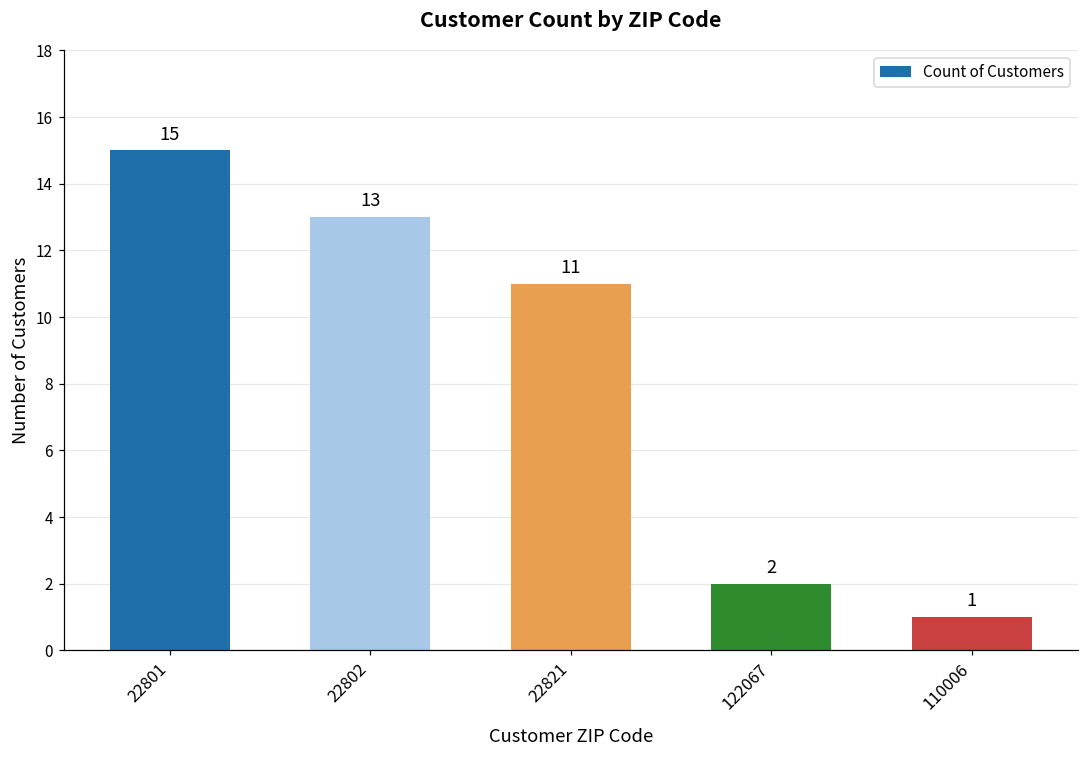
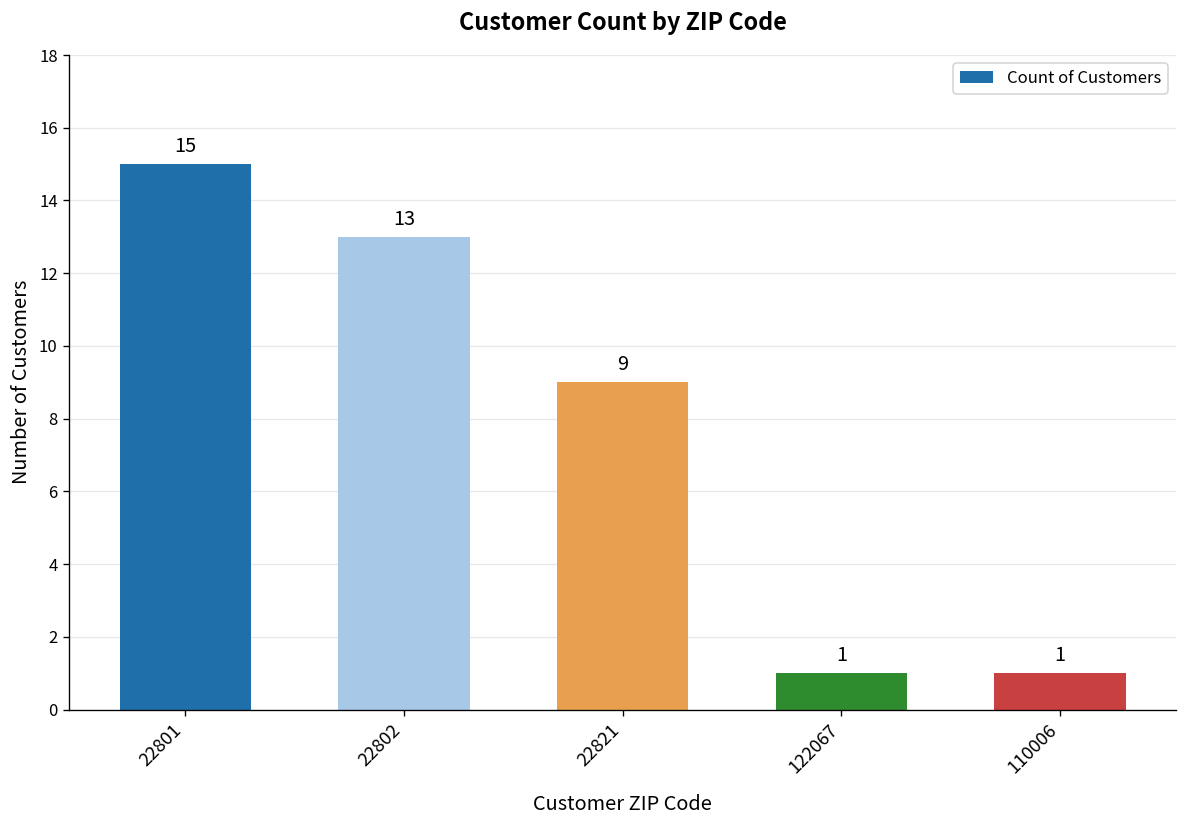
22821: 11 -> 9
122067: 2 -> 1
